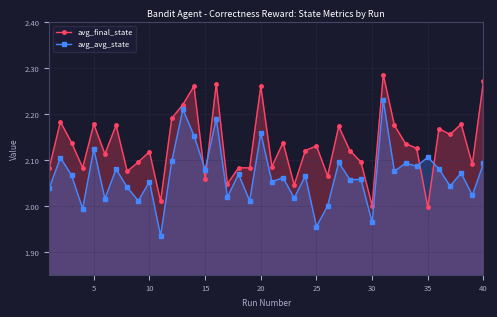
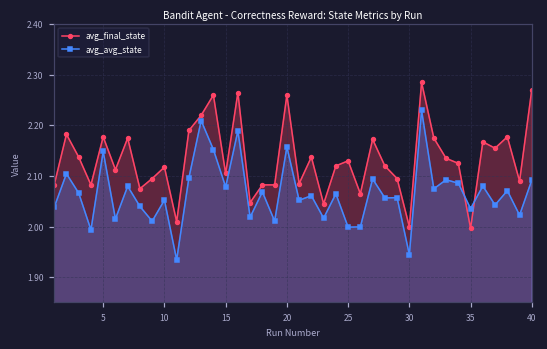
avg_avg_state, 5: 2.12 -> 2.15
avg_final_state, 15: 2.06 -> 2.11
avg_avg_state, 25: 1.95 -> 2.00
avg_avg_state, 30: 1.96 -> 1.94
avg_avg_state, 35: 2.11 -> 2.04
